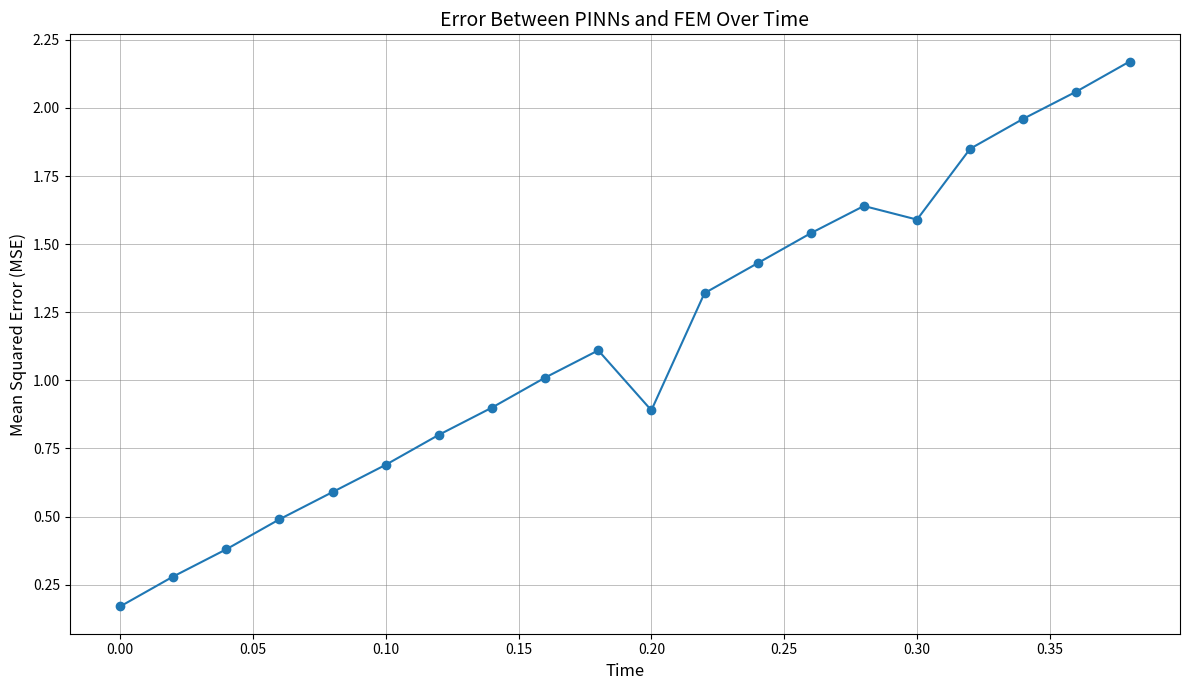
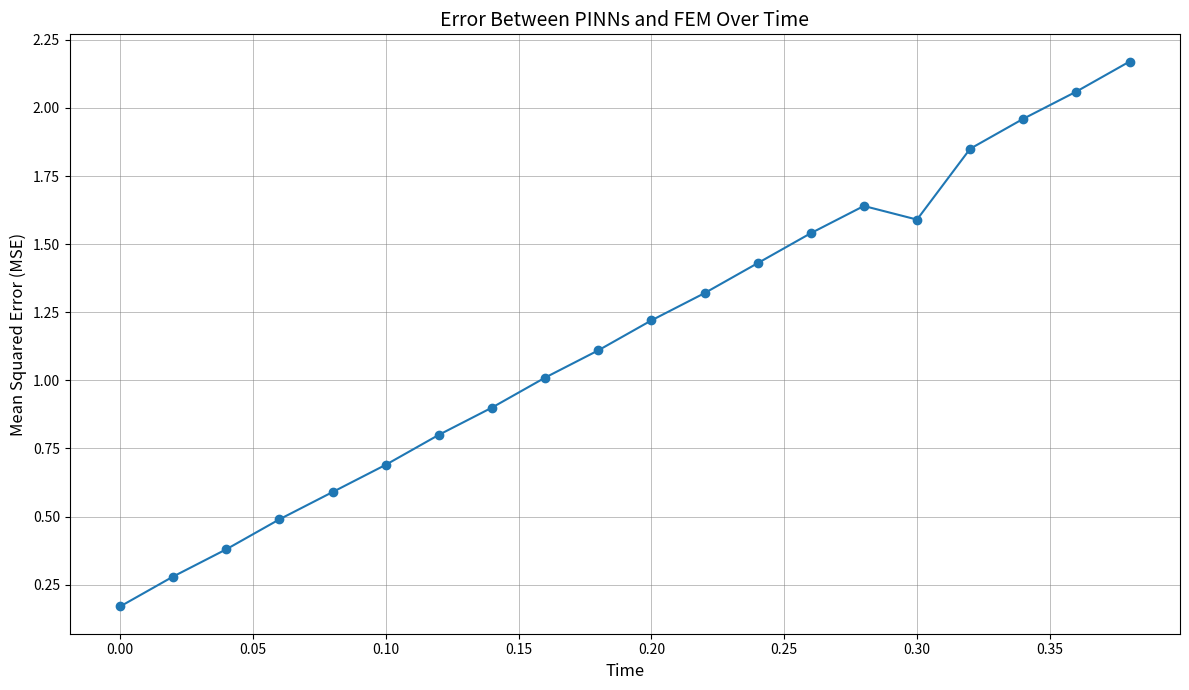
0.20: 0.89 -> 1.22
